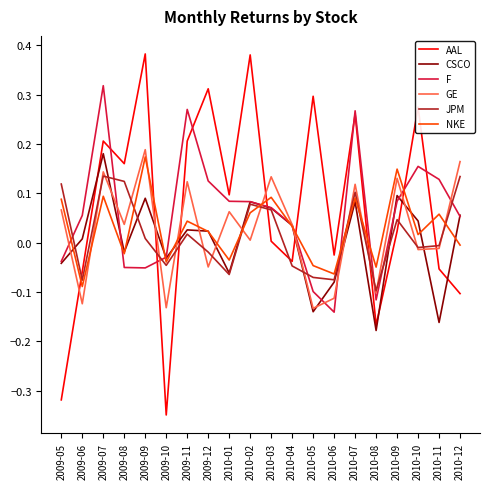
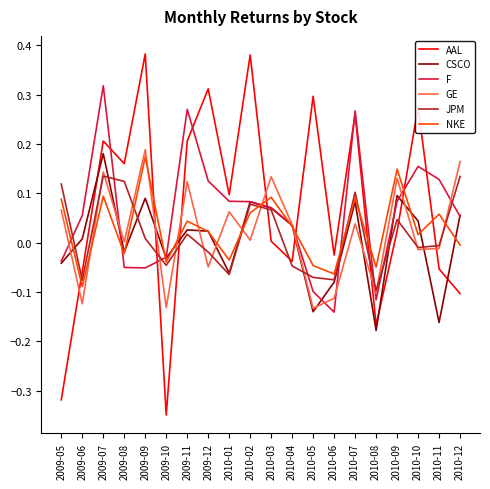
GE, 2009-08: 0.04 -> 0.00
GE, 2010-07: 0.12 -> 0.04
